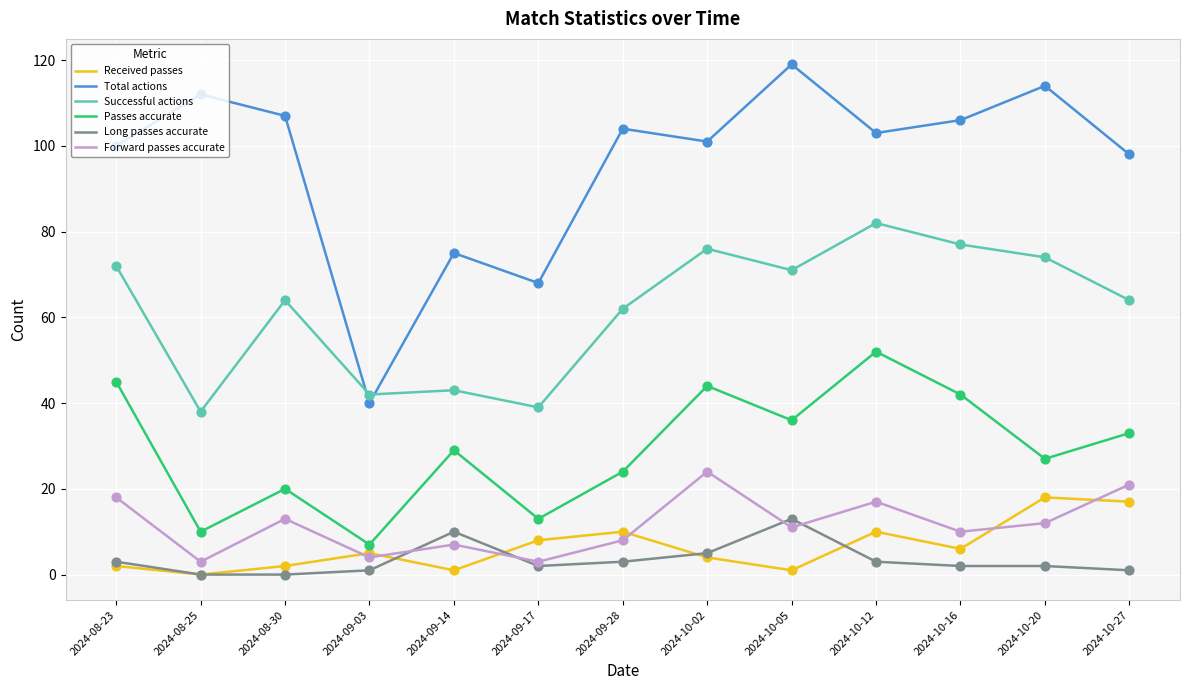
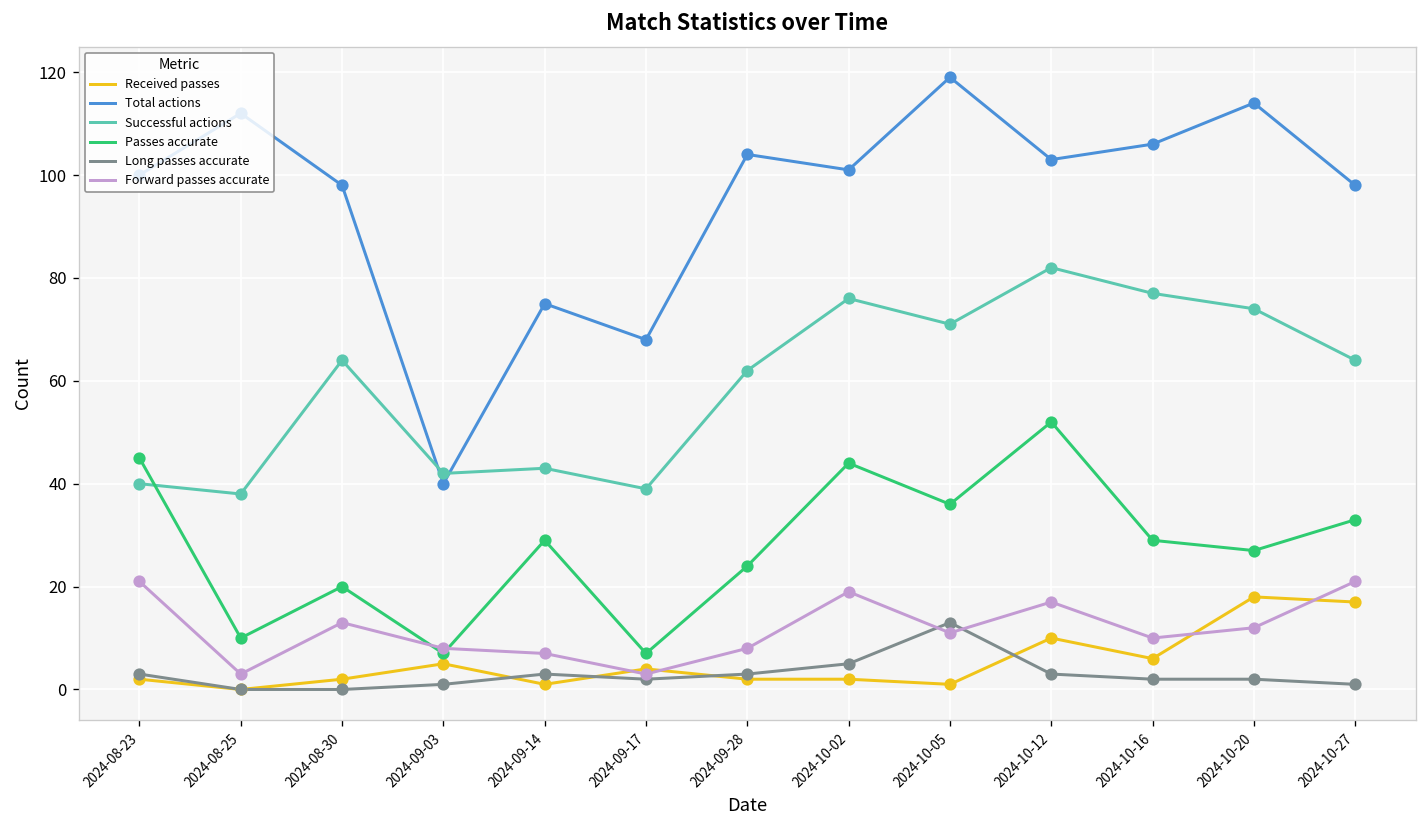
Successful actions, 2024-08-23: 72 -> 40
Forward passes accurate, 2024-08-23: 18 -> 21
Total actions, 2024-08-30: 107 -> 98
Forward passes accurate, 2024-09-03: 4 -> 8
Long passes accurate, 2024-09-14: 10 -> 3
Received passes, 2024-09-17: 8 -> 4
Passes accurate, 2024-09-17: 13 -> 7
Received passes, 2024-09-28: 10 -> 2
Received passes, 2024-10-02: 4 -> 2
Forward passes accurate, 2024-10-02: 24 -> 19
Passes accurate, 2024-10-16: 42 -> 29
